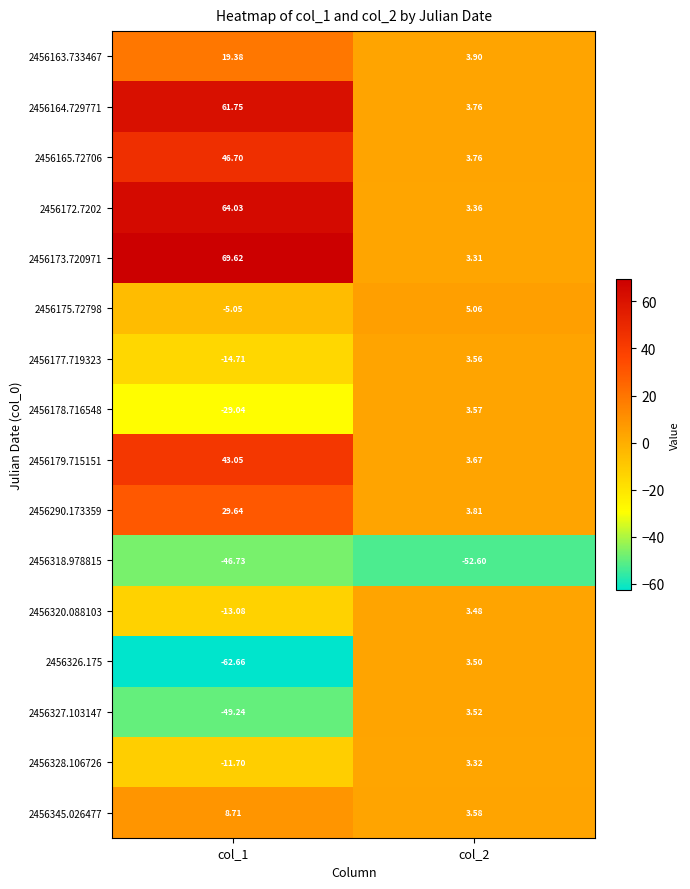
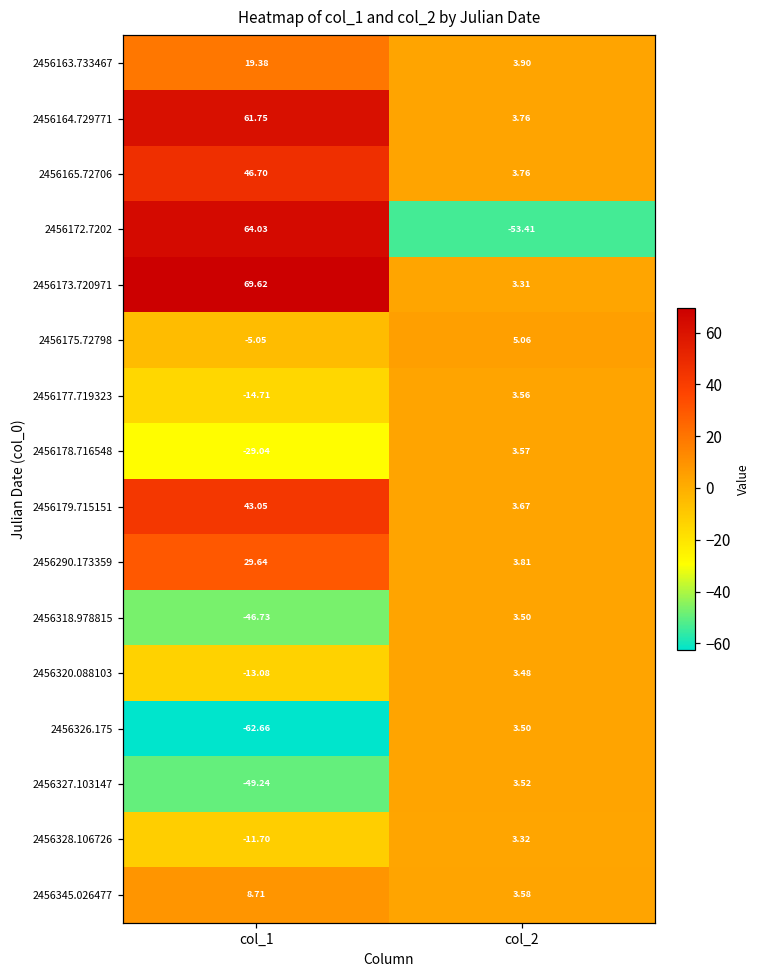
2456172.7202, col_2: 3.36 -> -53.41
2456318.978815, col_2: -52.60 -> 3.50
